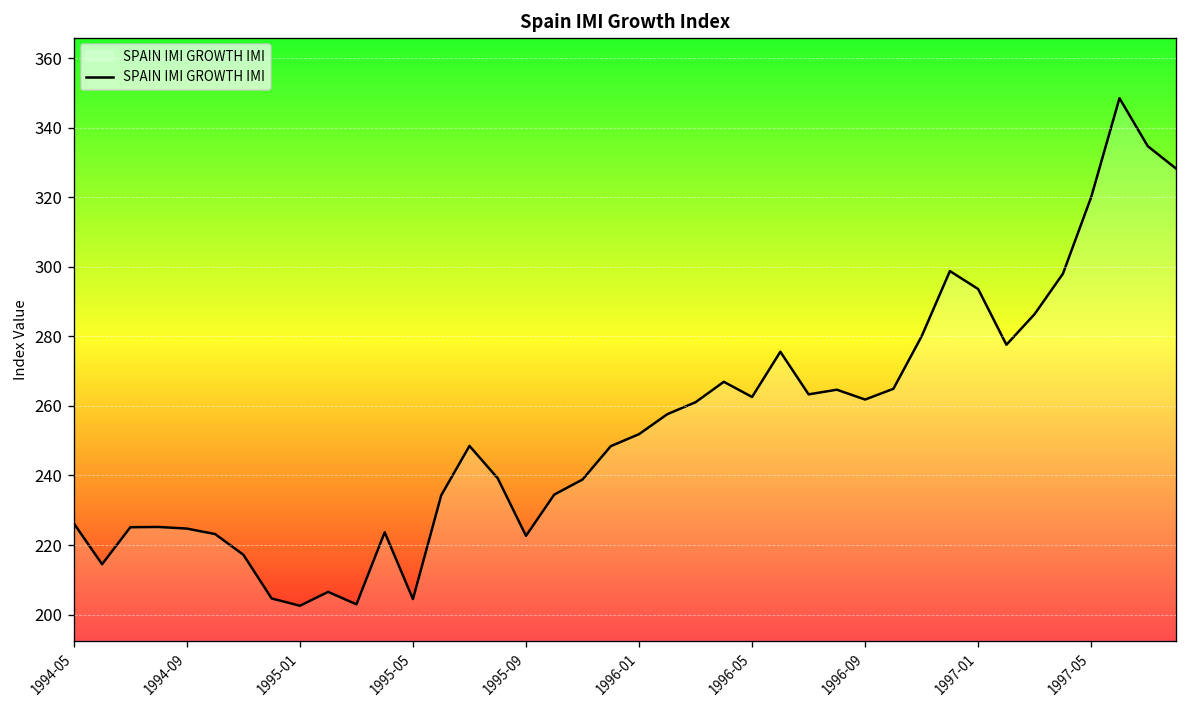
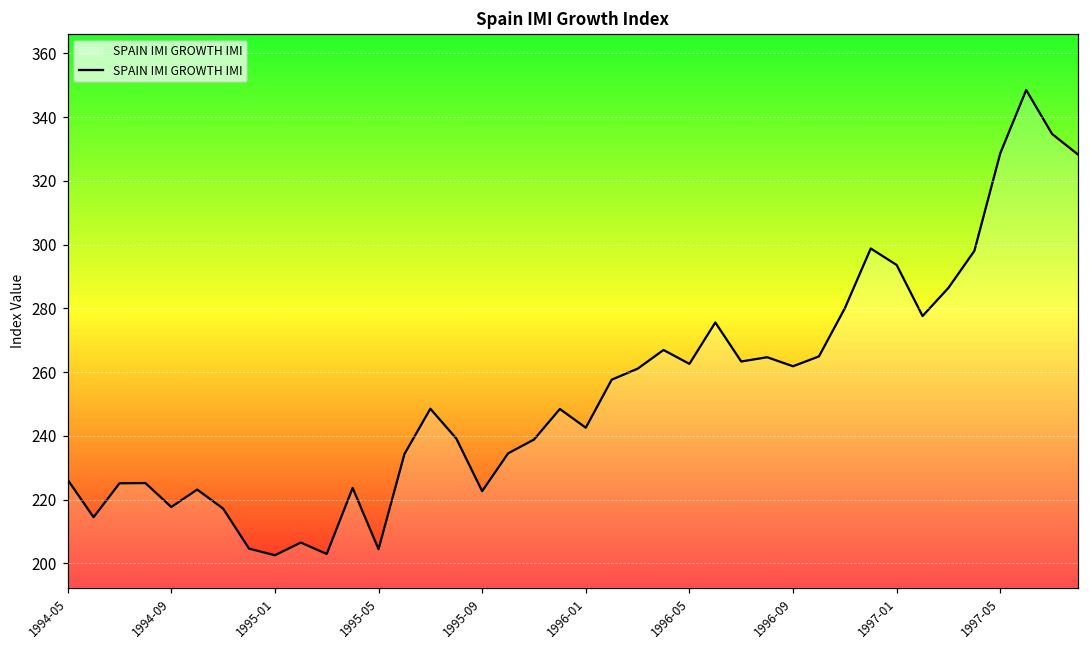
1994-09: 225 -> 218
1996-01: 252 -> 243
1997-05: 320 -> 329
